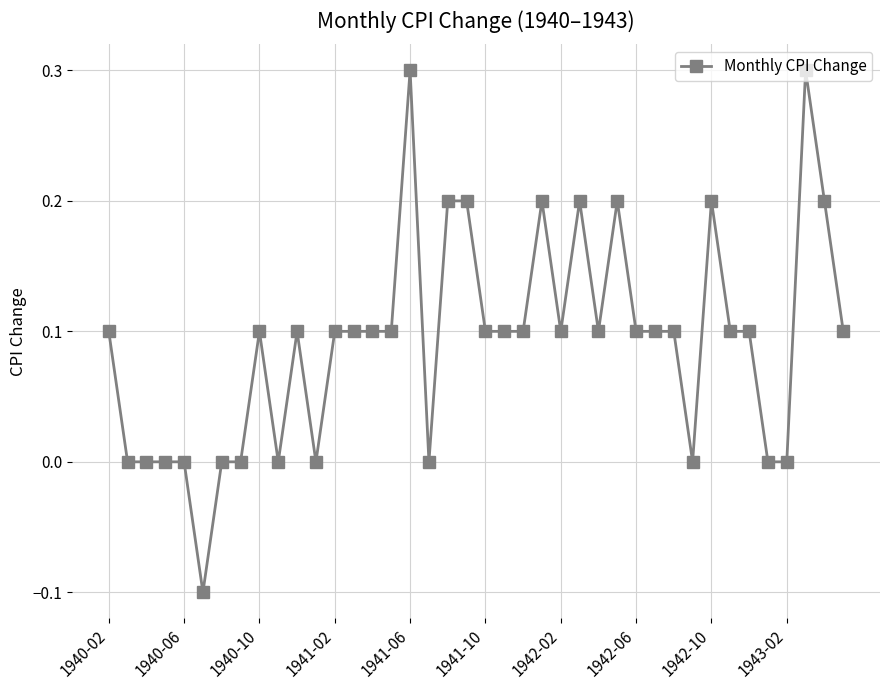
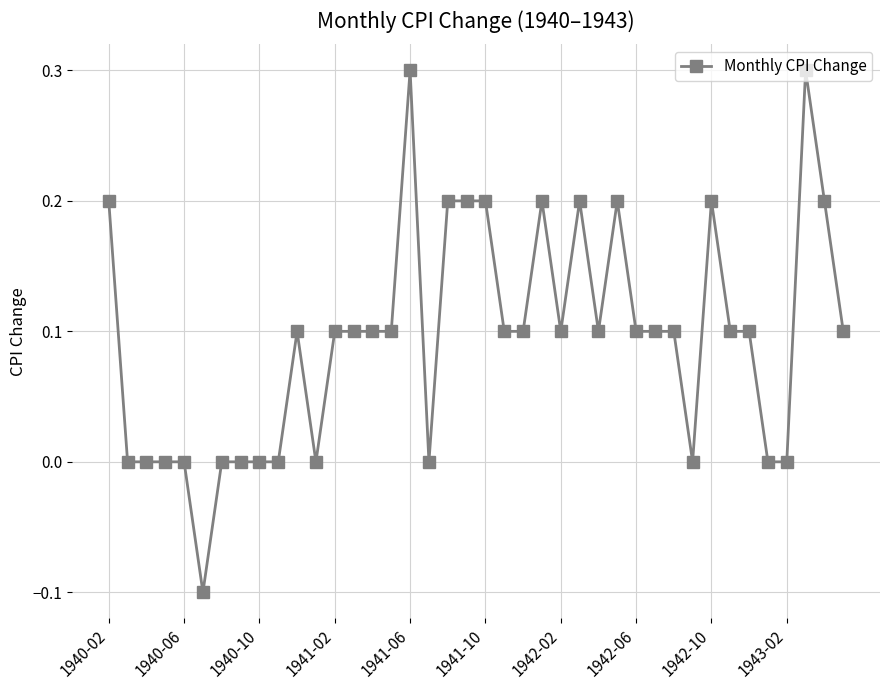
1940-02: 0.1 -> 0.2
1940-10: 0.1 -> 0.0
1941-10: 0.1 -> 0.2
